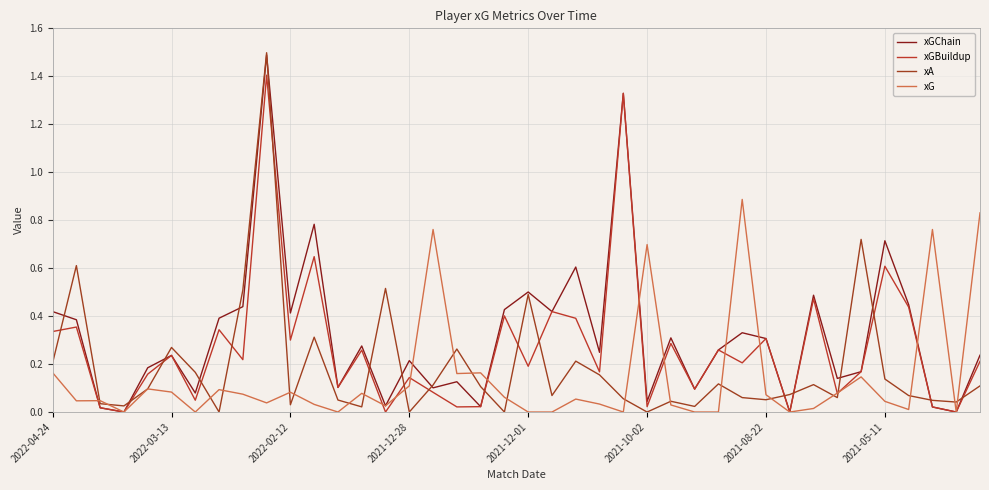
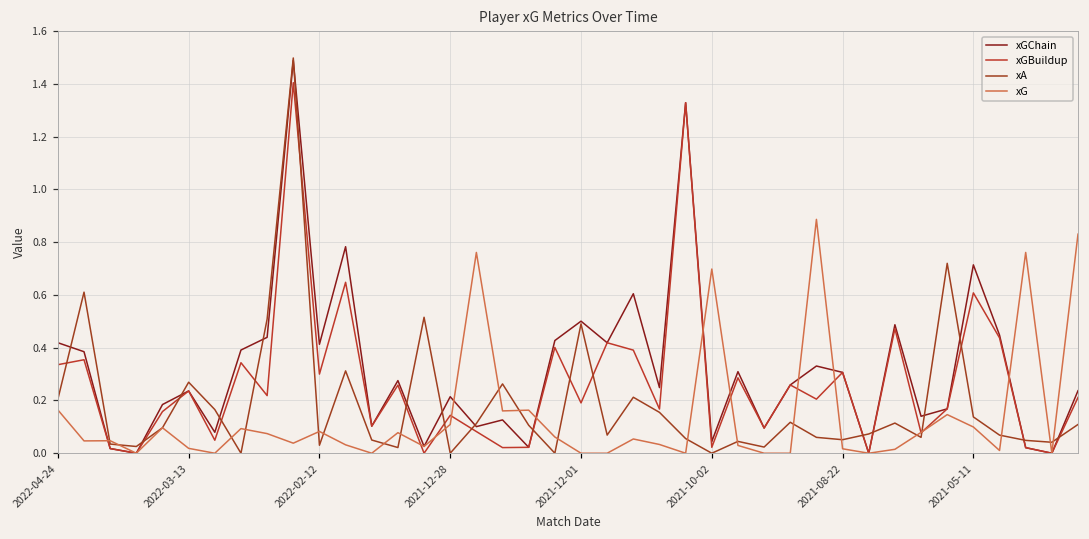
xG, 2022-03-13: 0.08 -> 0.02
xG, 2021-08-22: 0.07 -> 0.02
xG, 2021-05-11: 0.04 -> 0.10
